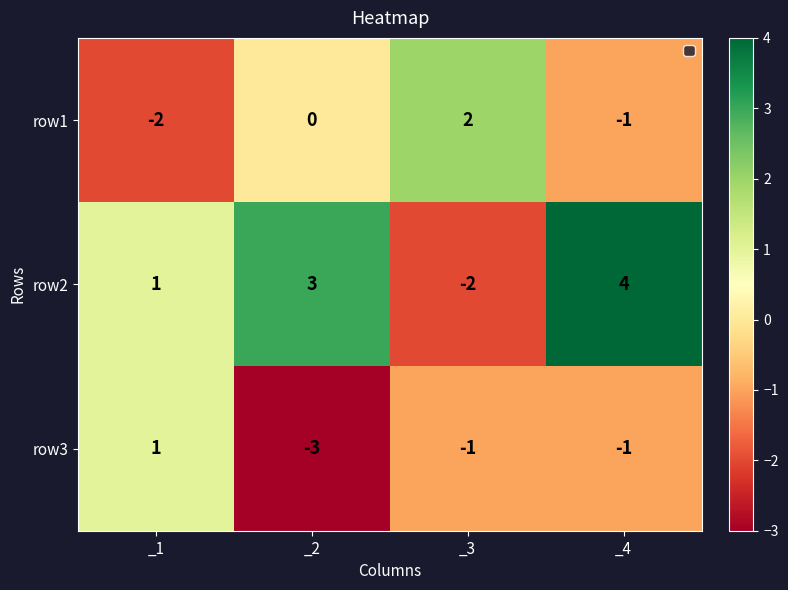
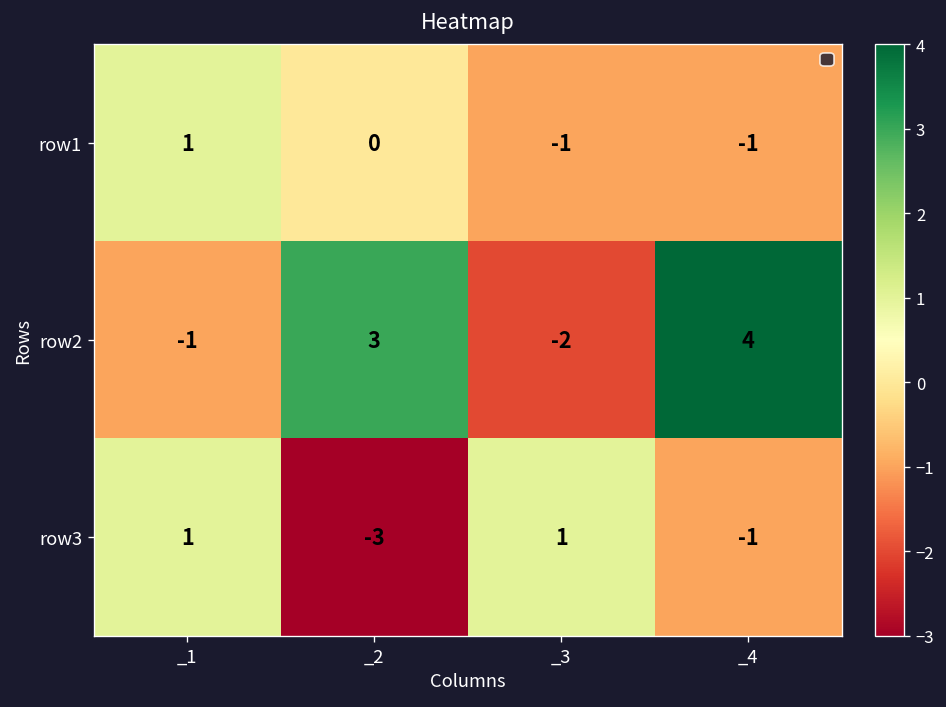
row1, _1: -2 -> 1
row1, _3: 2 -> -1
row2, _1: 1 -> -1
row3, _3: -1 -> 1
